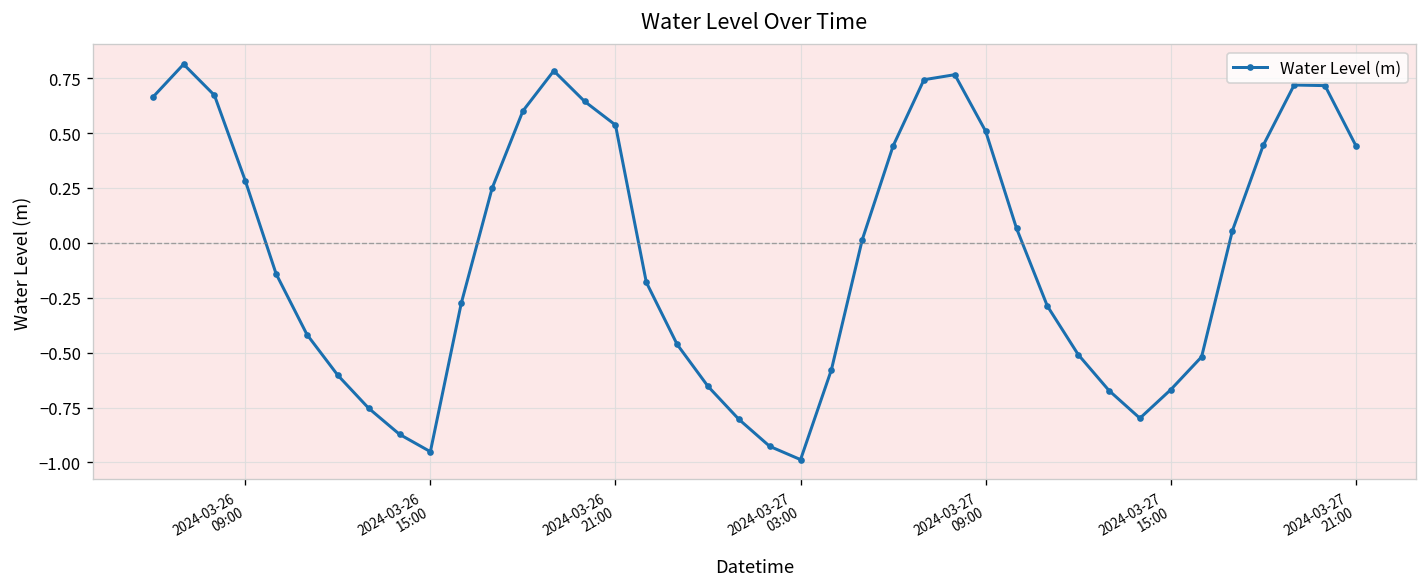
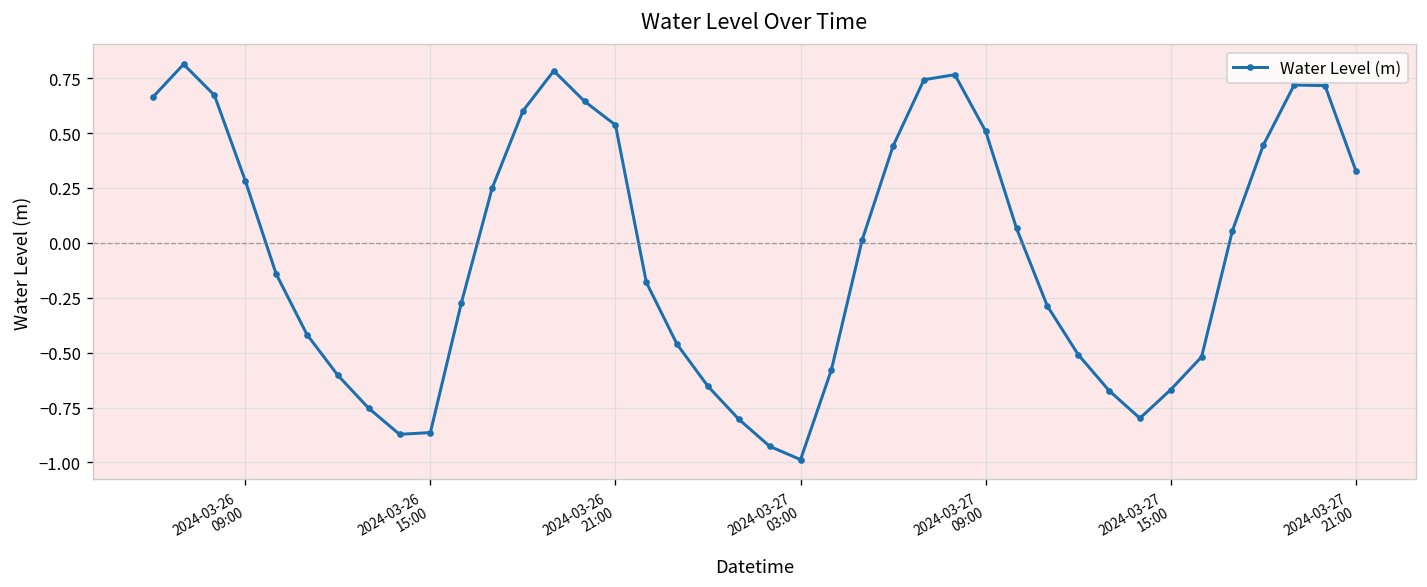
2024-03-26 15:00: -0.95 -> -0.86
2024-03-27 21:00: 0.44 -> 0.33
